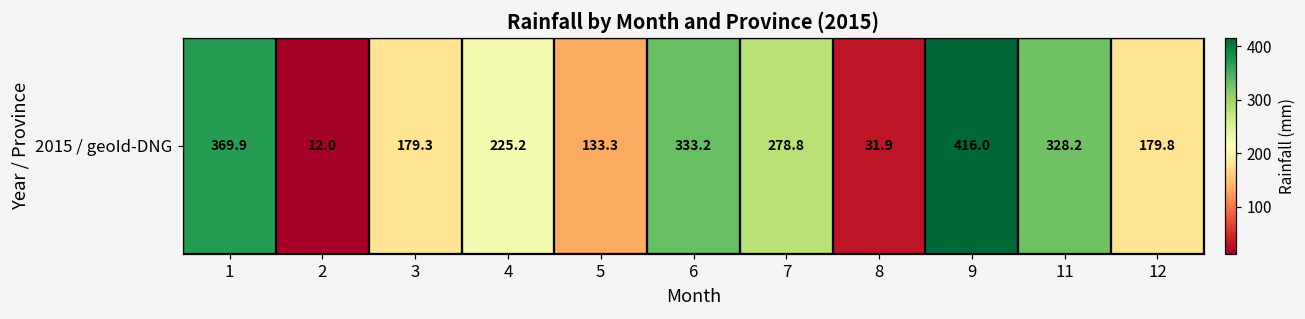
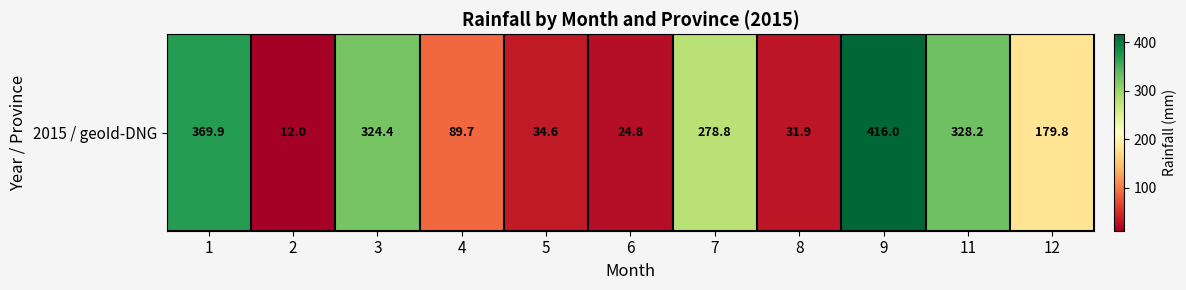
2015 / geoId-DNG, 3: 179.3 -> 324.4
2015 / geoId-DNG, 4: 225.2 -> 89.7
2015 / geoId-DNG, 5: 133.3 -> 34.6
2015 / geoId-DNG, 6: 333.2 -> 24.8
